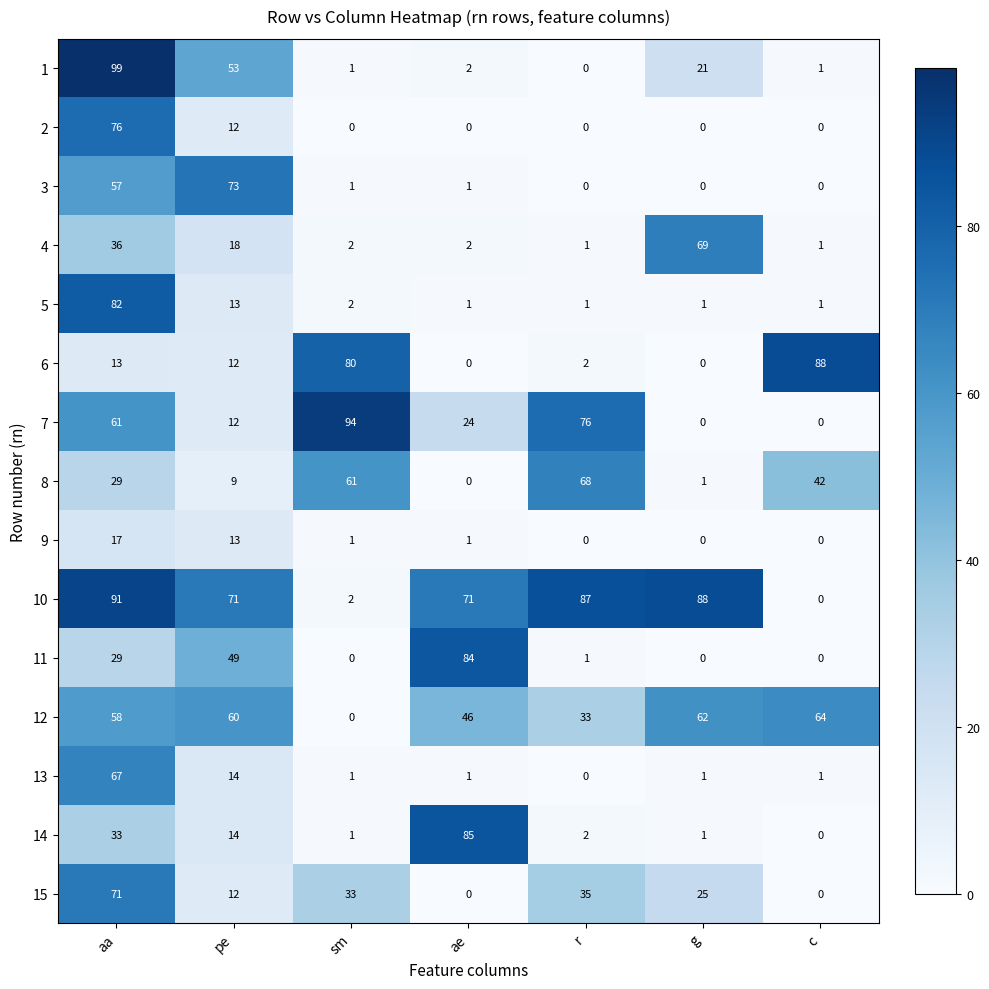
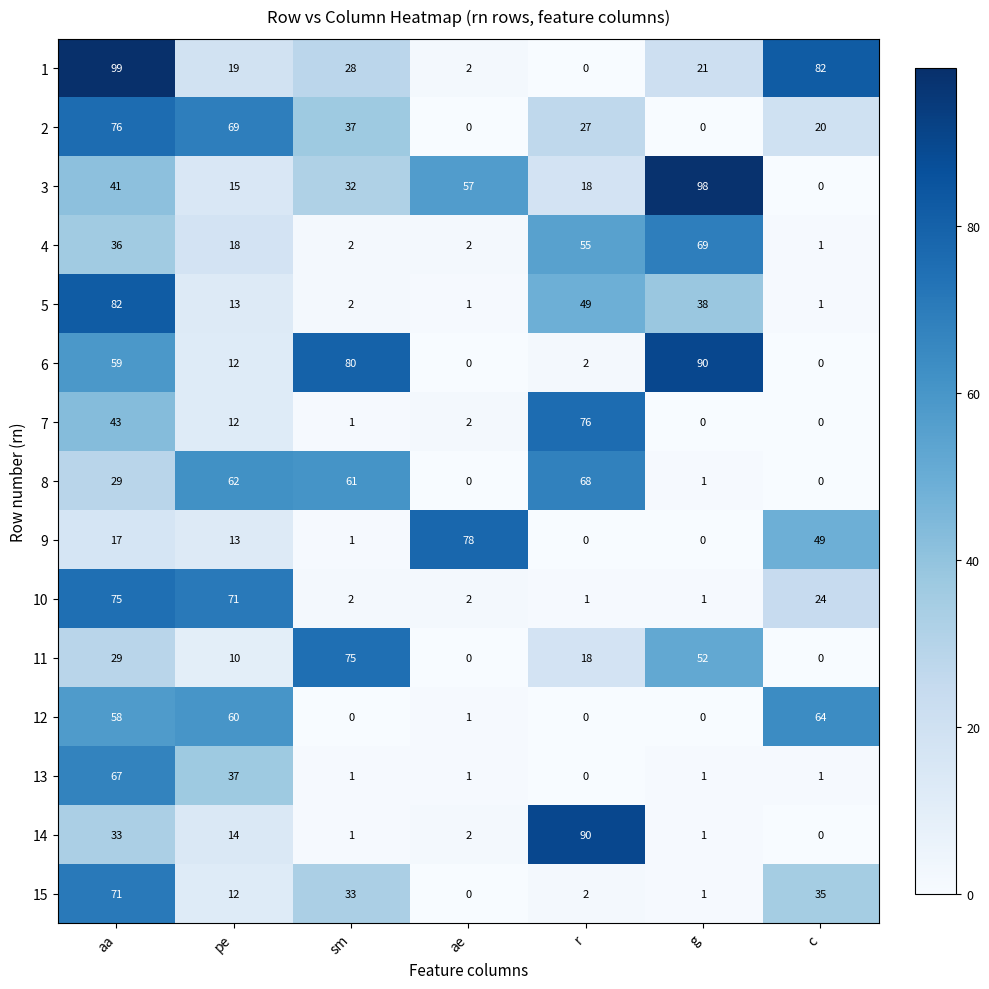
1, pe: 53 -> 19
1, sm: 1 -> 28
1, c: 1 -> 82
2, pe: 12 -> 69
2, sm: 0 -> 37
2, r: 0 -> 27
2, c: 0 -> 20
3, aa: 57 -> 41
3, pe: 73 -> 15
3, sm: 1 -> 32
3, ae: 1 -> 57
3, r: 0 -> 18
3, g: 0 -> 98
4, r: 1 -> 55
5, r: 1 -> 49
5, g: 1 -> 38
6, aa: 13 -> 59
6, g: 0 -> 90
6, c: 88 -> 0
7, aa: 61 -> 43
7, sm: 94 -> 1
7, ae: 24 -> 2
8, pe: 9 -> 62
8, c: 42 -> 0
9, ae: 1 -> 78
9, c: 0 -> 49
10, aa: 91 -> 75
10, ae: 71 -> 2
10, r: 87 -> 1
10, g: 88 -> 1
10, c: 0 -> 24
11, pe: 49 -> 10
11, sm: 0 -> 75
11, ae: 84 -> 0
11, r: 1 -> 18
11, g: 0 -> 52
12, ae: 46 -> 1
12, r: 33 -> 0
12, g: 62 -> 0
13, pe: 14 -> 37
14, ae: 85 -> 2
14, r: 2 -> 90
15, r: 35 -> 2
15, g: 25 -> 1
15, c: 0 -> 35
